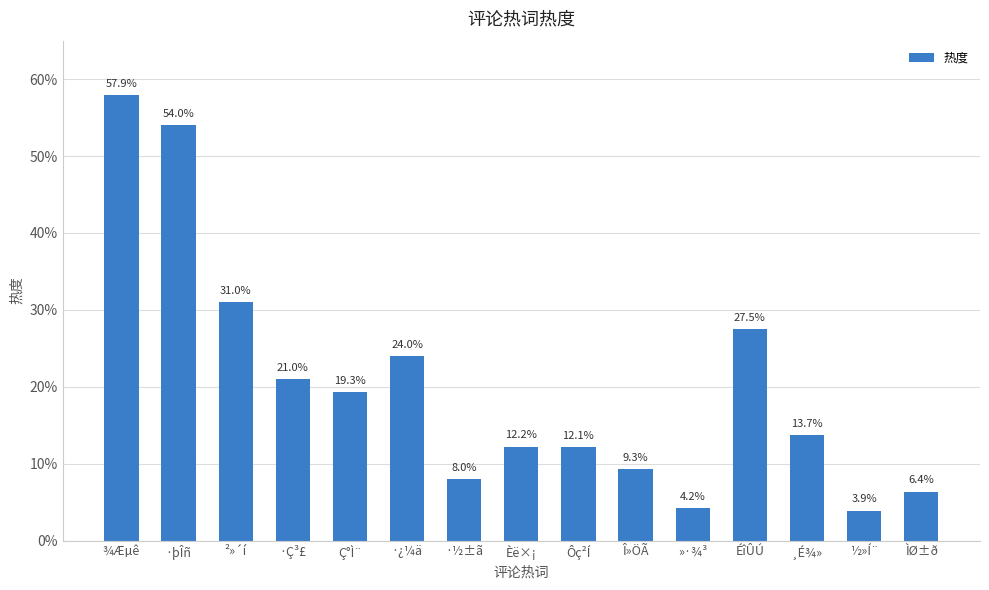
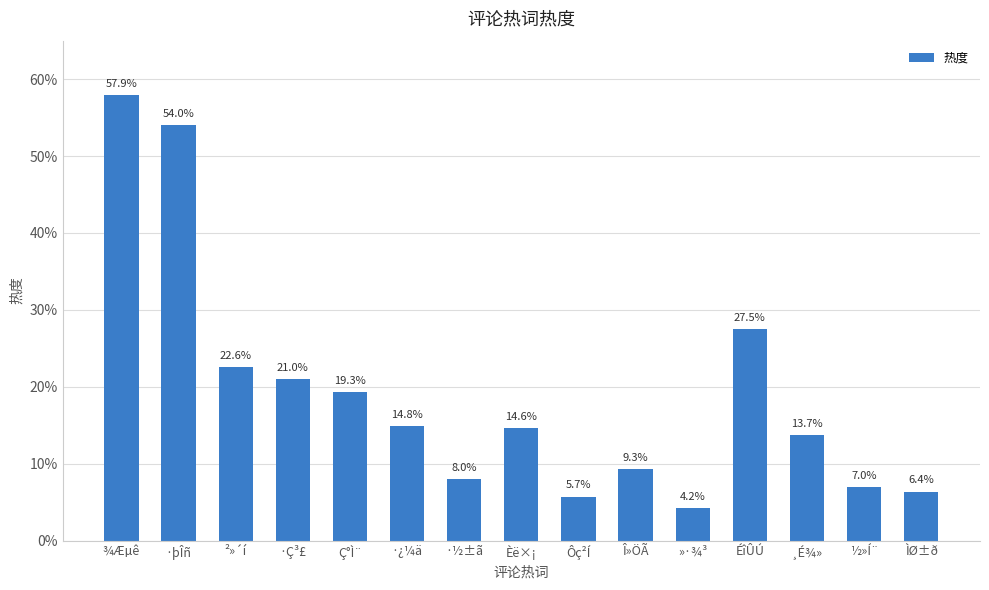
²»´í: 31.0% -> 22.6%
·¿¼ä: 24.0% -> 14.8%
Èë×¡: 12.2% -> 14.6%
Ôç²Í: 12.1% -> 5.7%
½»Í¨: 3.9% -> 7.0%
